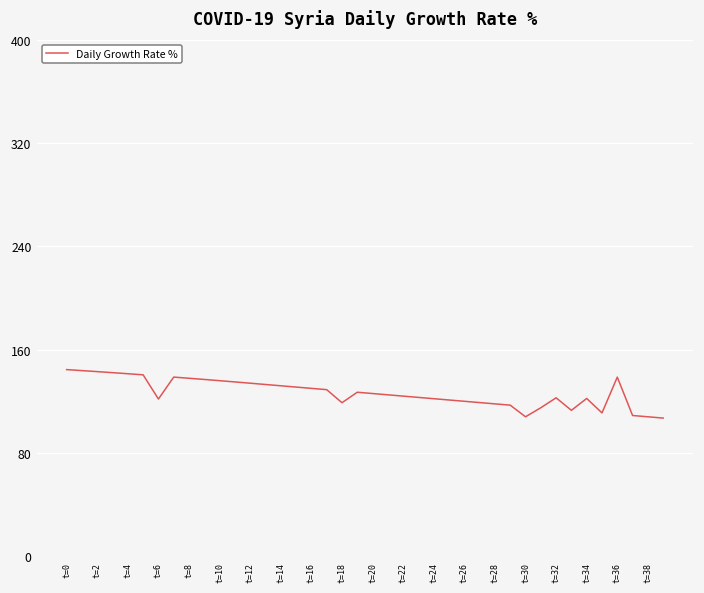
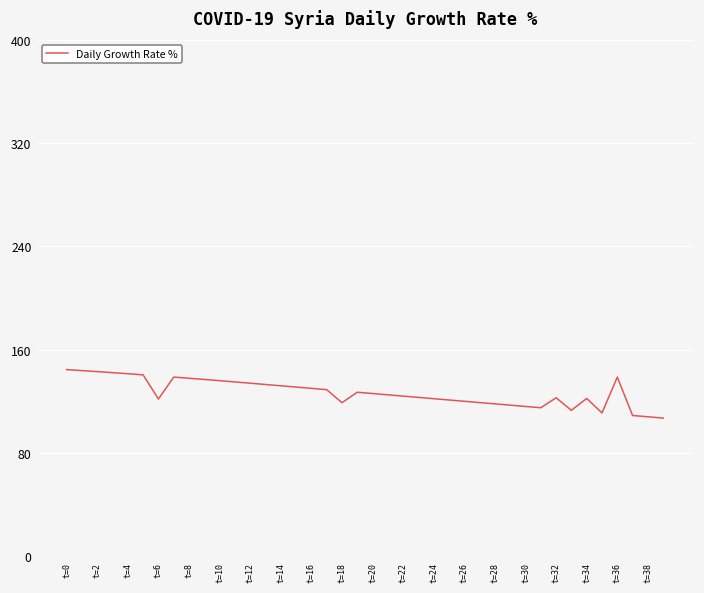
t=30: 108 -> 116
